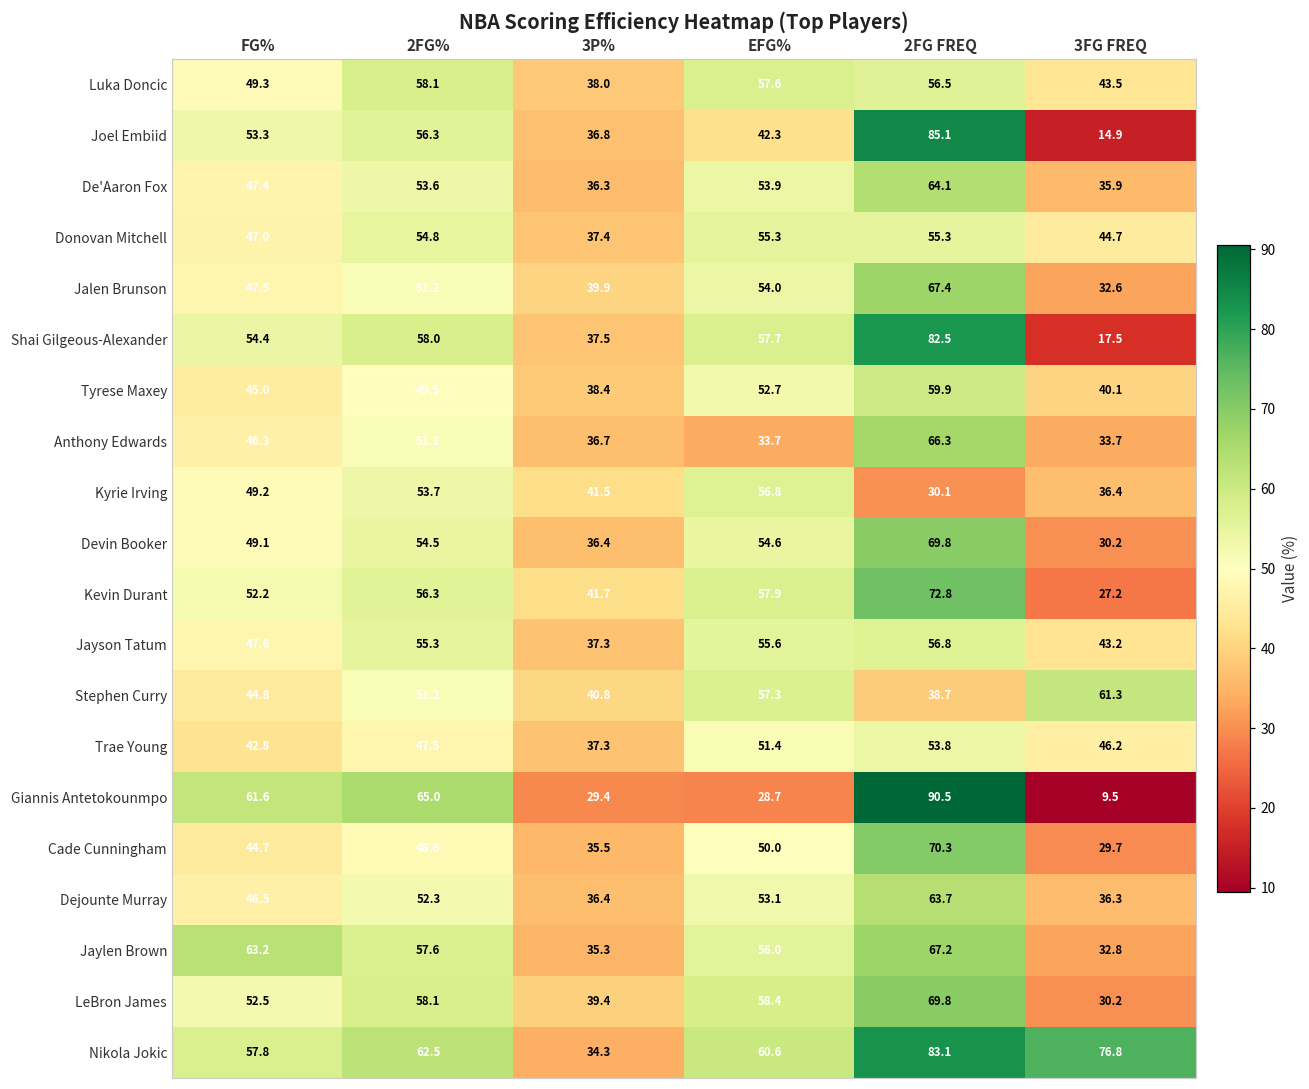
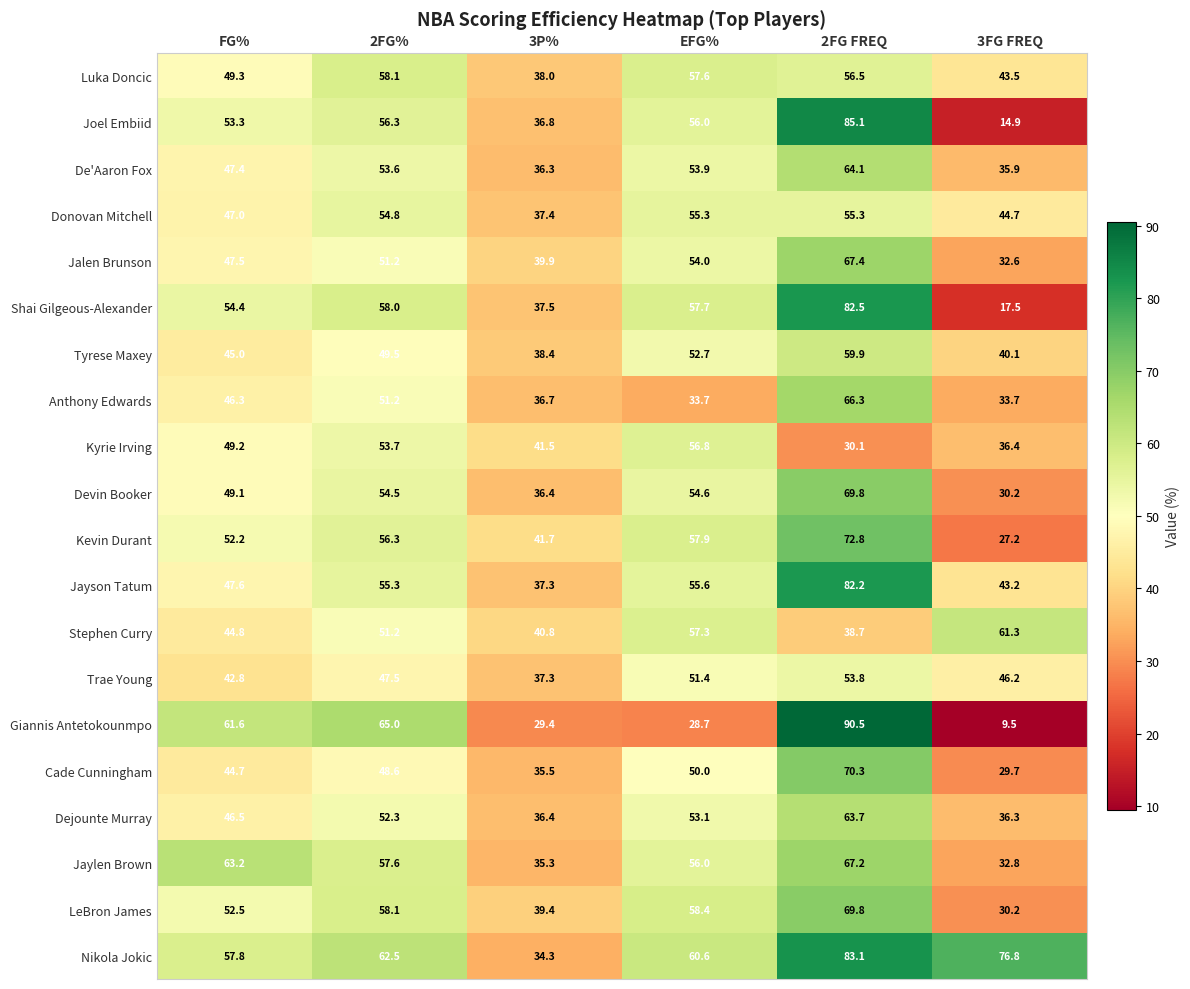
Joel Embiid, EFG%: 42.3 -> 56.0
Jayson Tatum, 2FG FREQ: 56.8 -> 82.2
